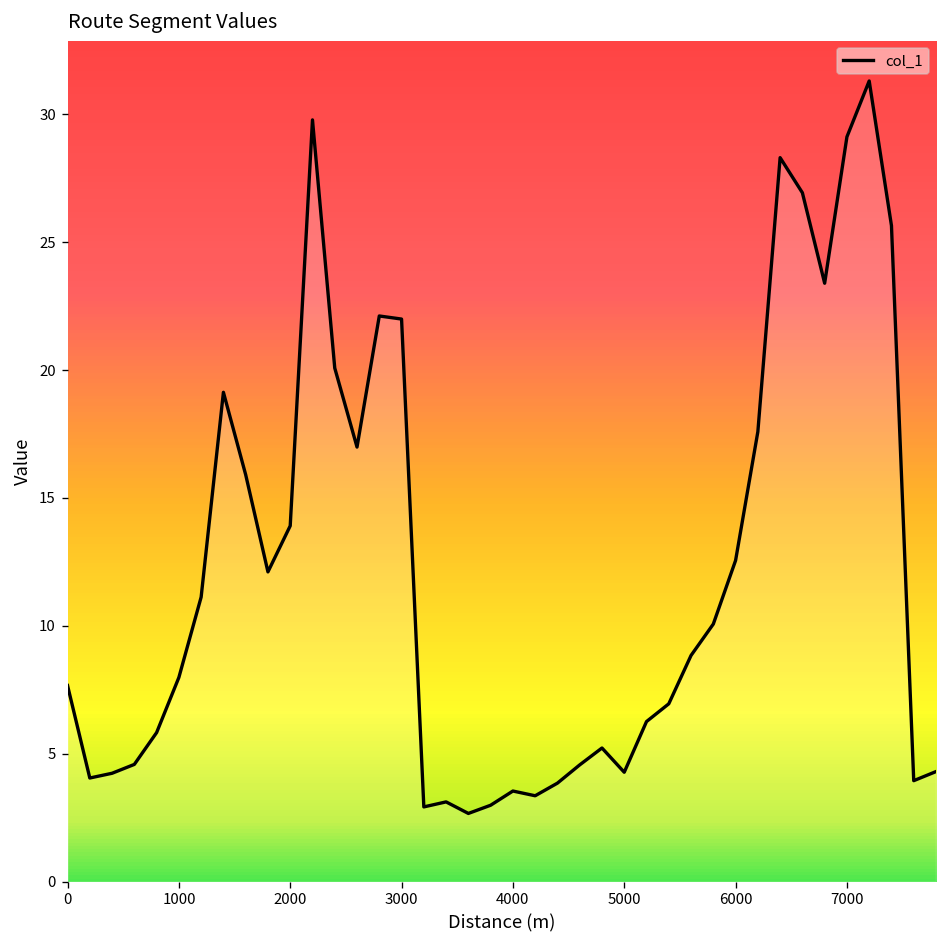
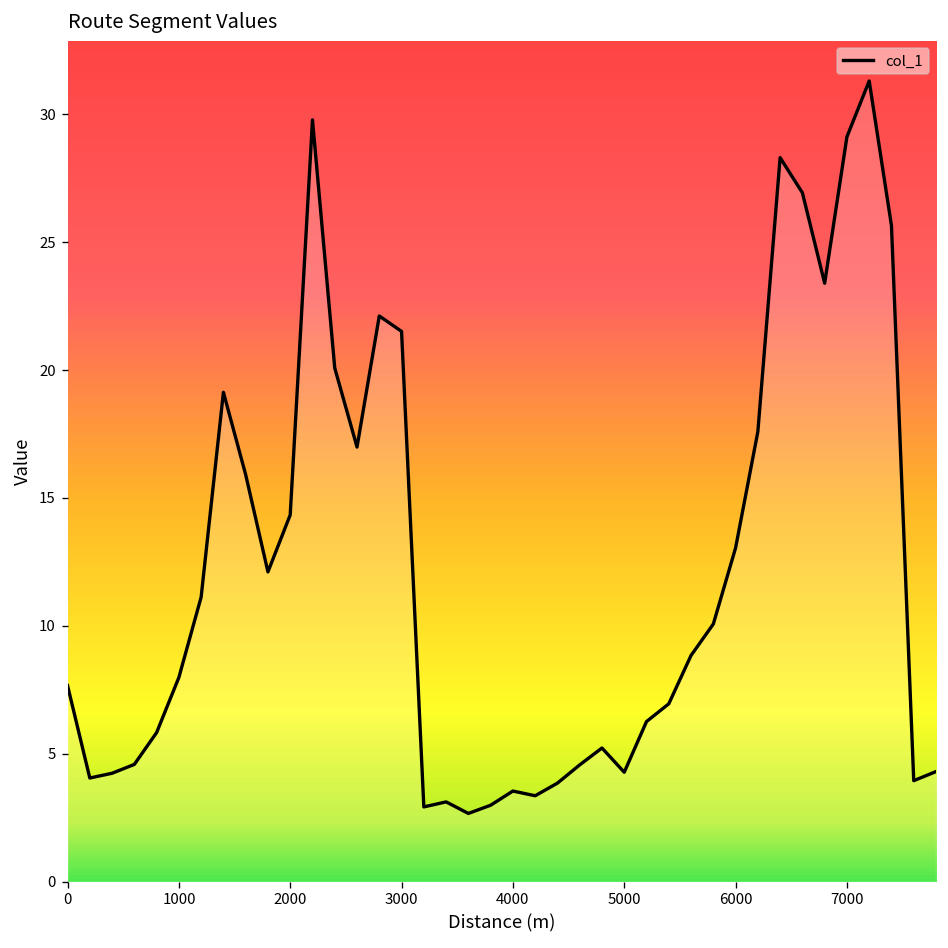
2000: 13.9 -> 14.3
3000: 22.0 -> 21.5
6000: 12.6 -> 13.0
